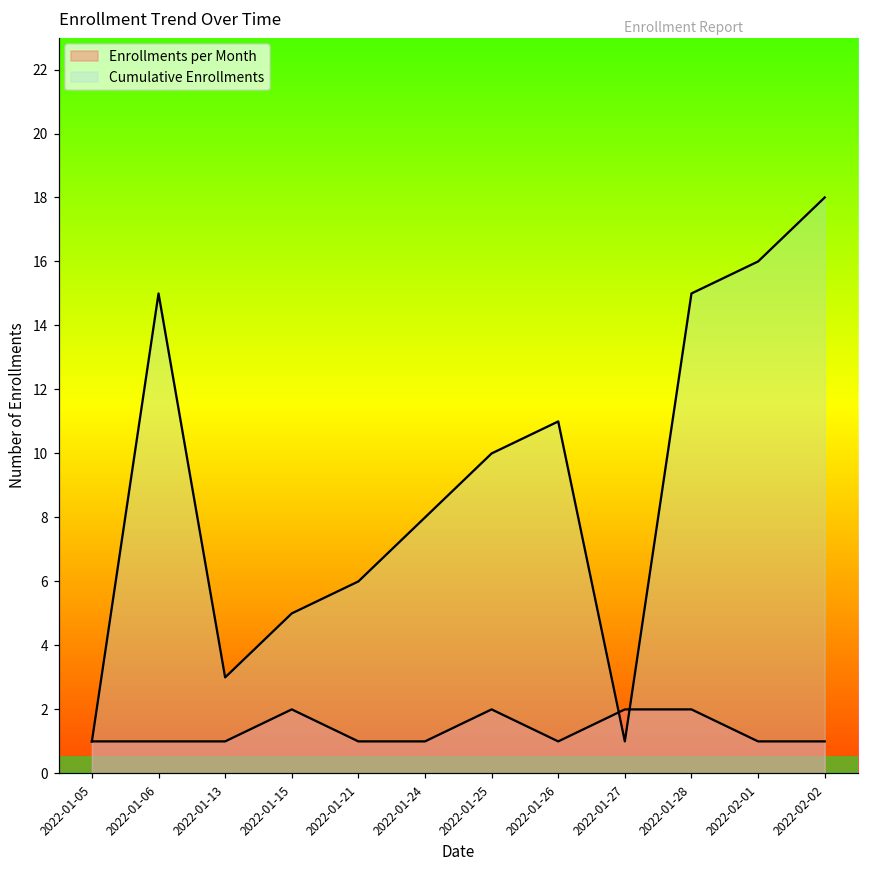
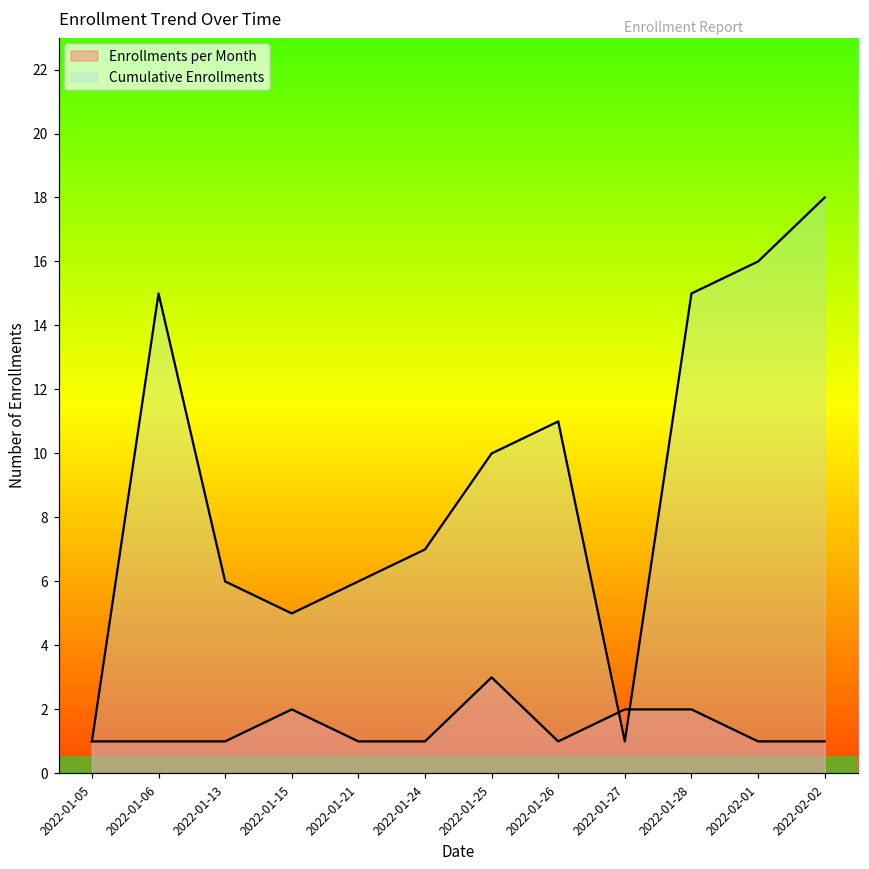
Cumulative Enrollments, 2022-01-13: 3 -> 6
Cumulative Enrollments, 2022-01-24: 8 -> 7
Enrollments per Month, 2022-01-25: 2 -> 3
